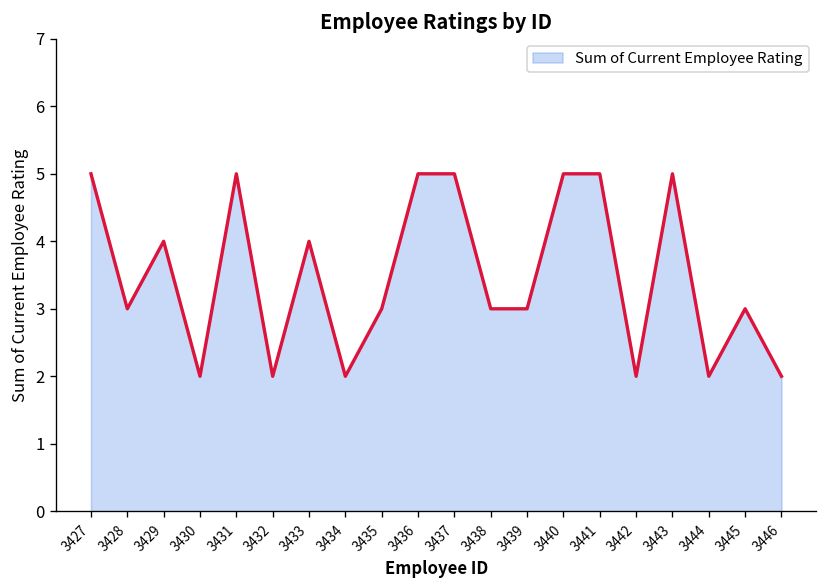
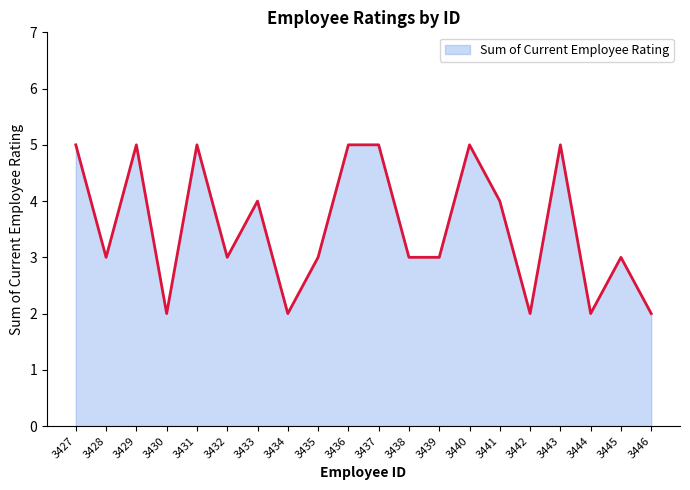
3429: 4 -> 5
3432: 2 -> 3
3441: 5 -> 4
